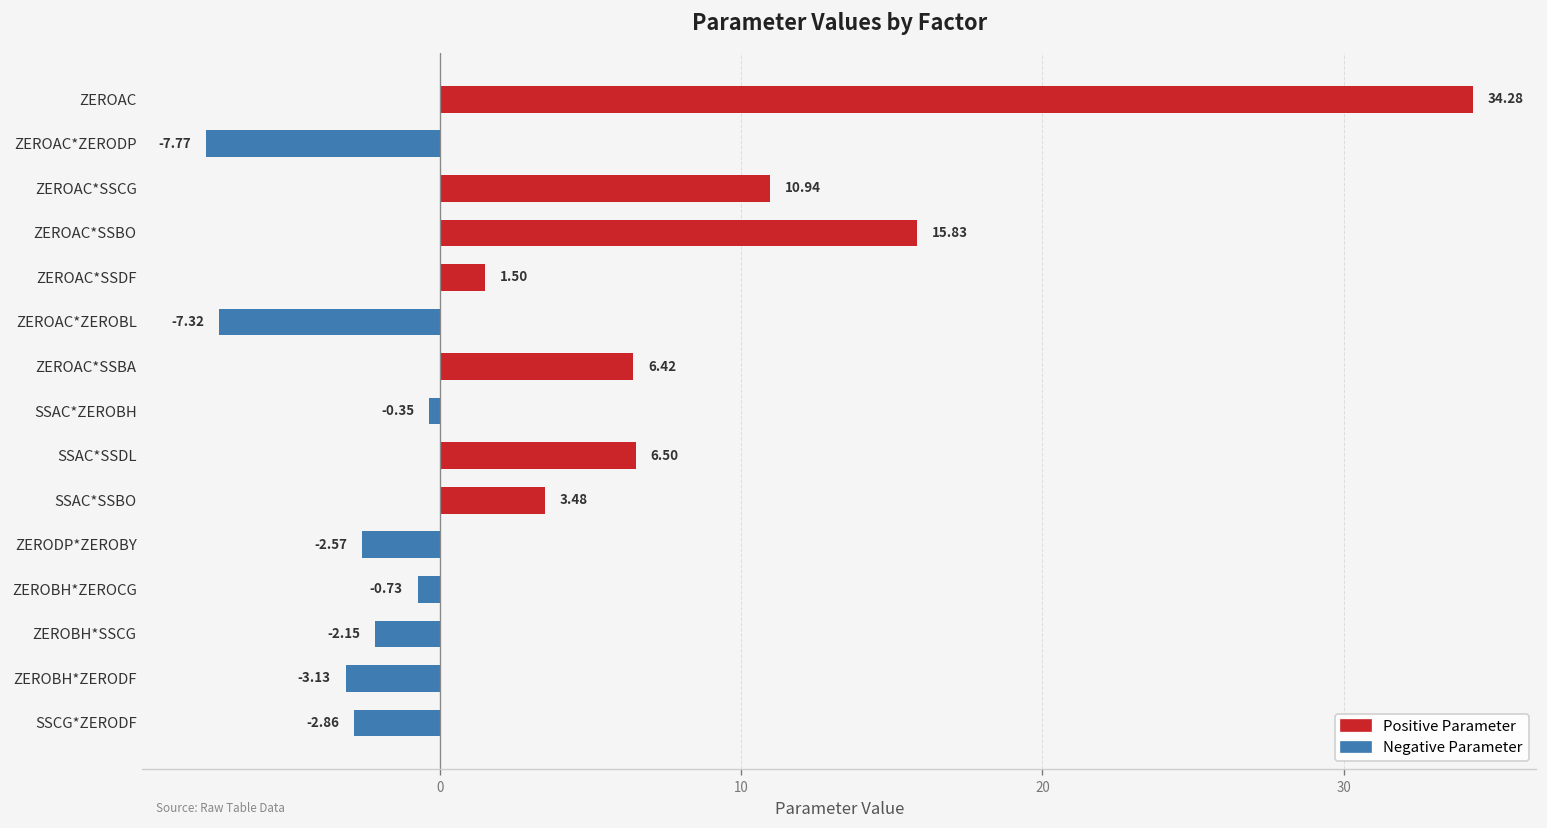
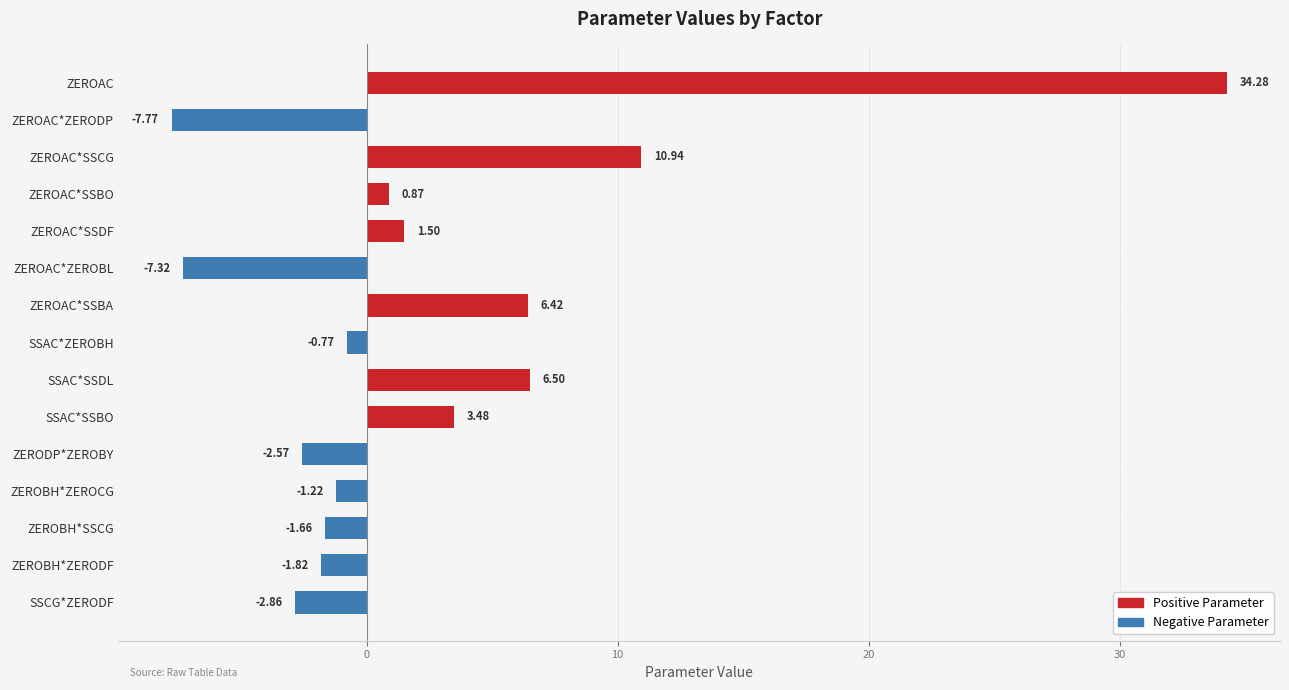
ZEROAC*SSBO: 15.83 -> 0.87
SSAC*ZEROBH: -0.35 -> -0.77
ZEROBH*ZEROCG: -0.73 -> -1.22
ZEROBH*SSCG: -2.15 -> -1.66
ZEROBH*ZERODF: -3.13 -> -1.82
